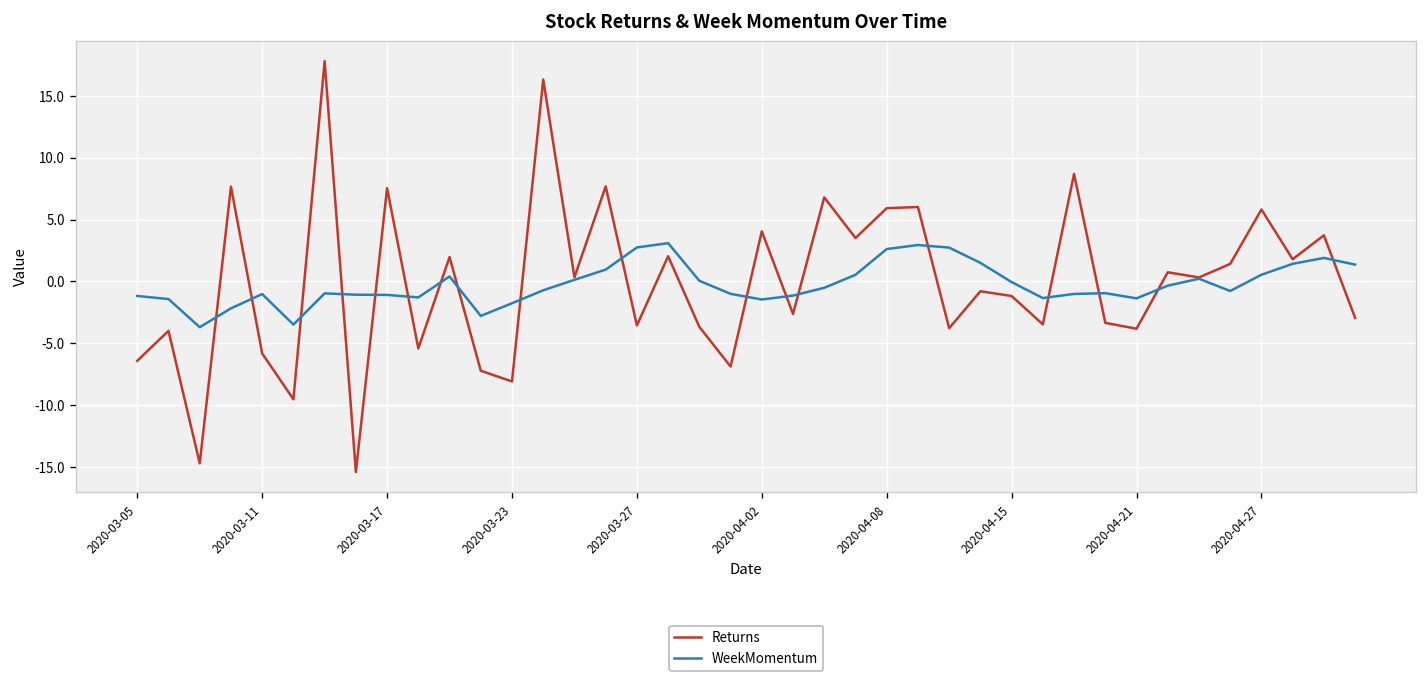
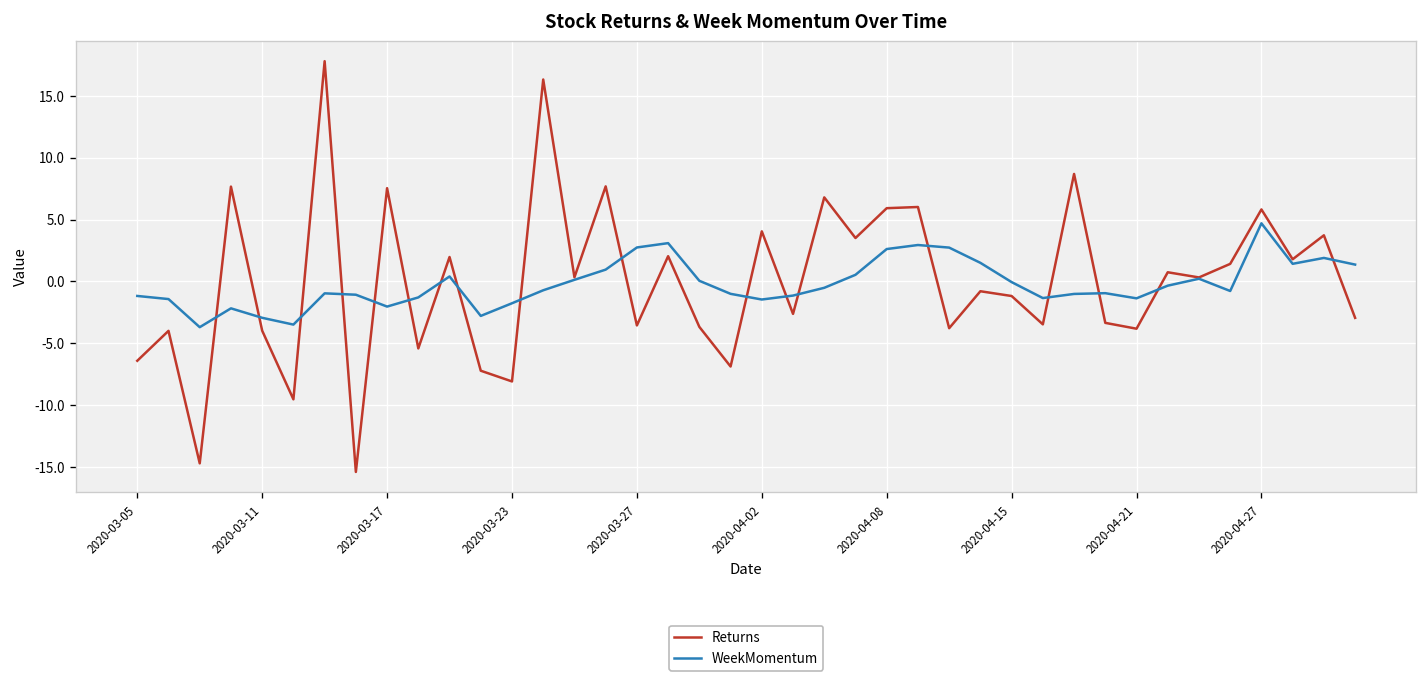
Returns, 2020-03-11: -5.8 -> -4.0
WeekMomentum, 2020-03-11: -1.0 -> -2.9
WeekMomentum, 2020-03-17: -1.1 -> -2.0
WeekMomentum, 2020-04-27: 0.5 -> 4.7
